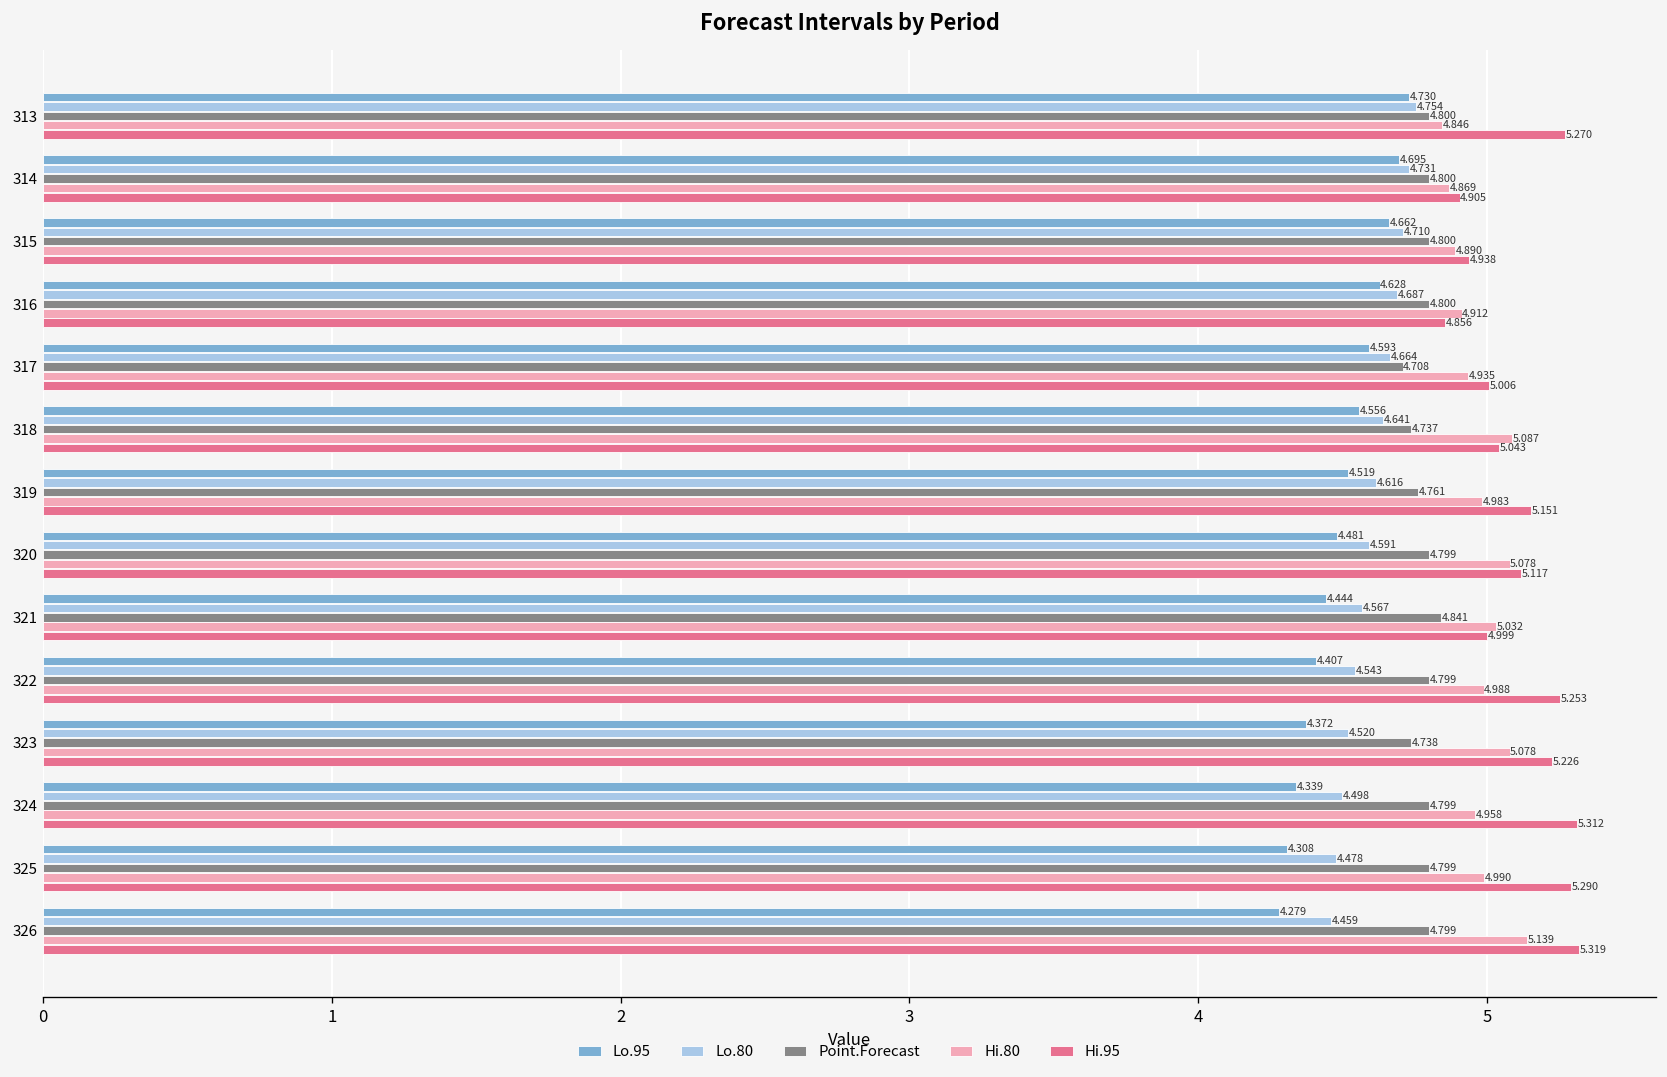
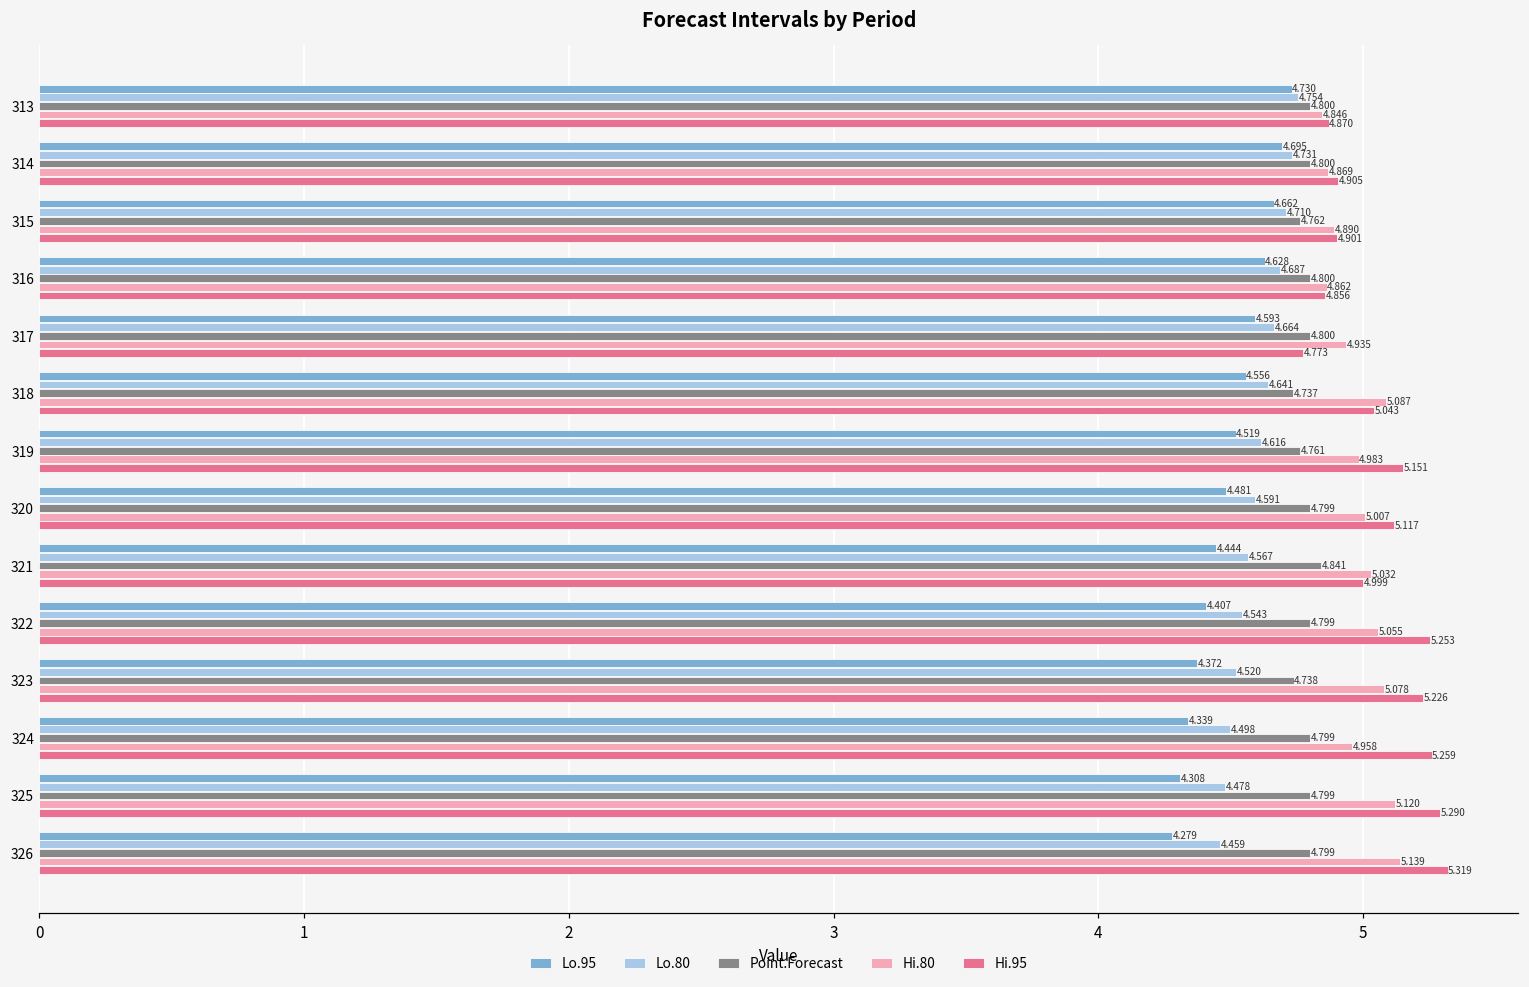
Hi.95, 313: 5.270 -> 4.870
Point.Forecast, 315: 4.800 -> 4.762
Hi.95, 315: 4.938 -> 4.901
Hi.80, 316: 4.912 -> 4.862
Point.Forecast, 317: 4.708 -> 4.800
Hi.95, 317: 5.006 -> 4.773
Hi.80, 320: 5.078 -> 5.007
Hi.80, 322: 4.988 -> 5.055
Hi.95, 324: 5.312 -> 5.259
Hi.80, 325: 4.990 -> 5.120
